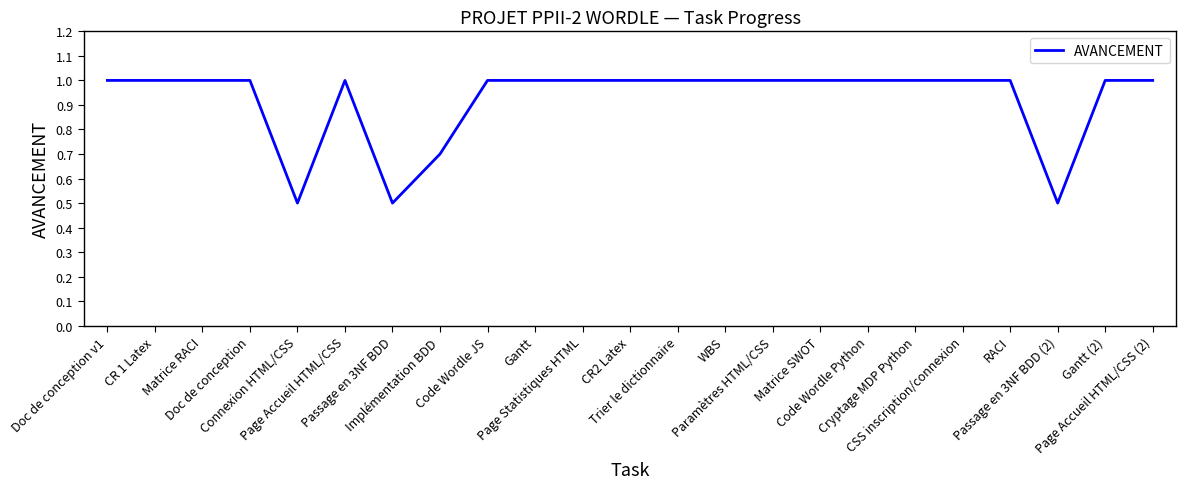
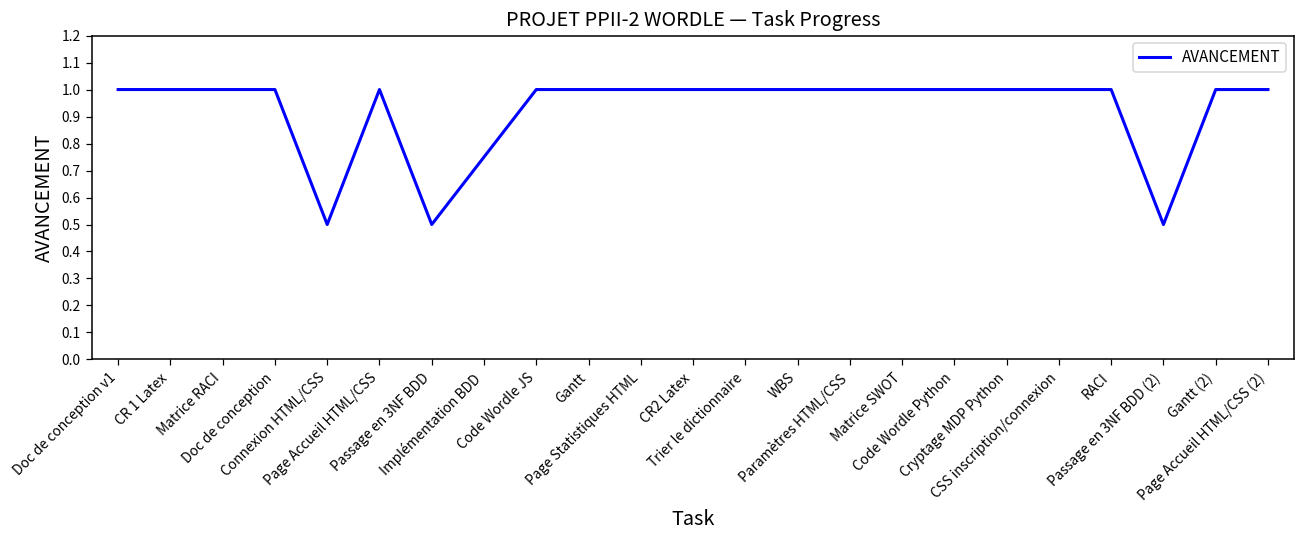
Implémentation BDD: 0.70 -> 0.75
